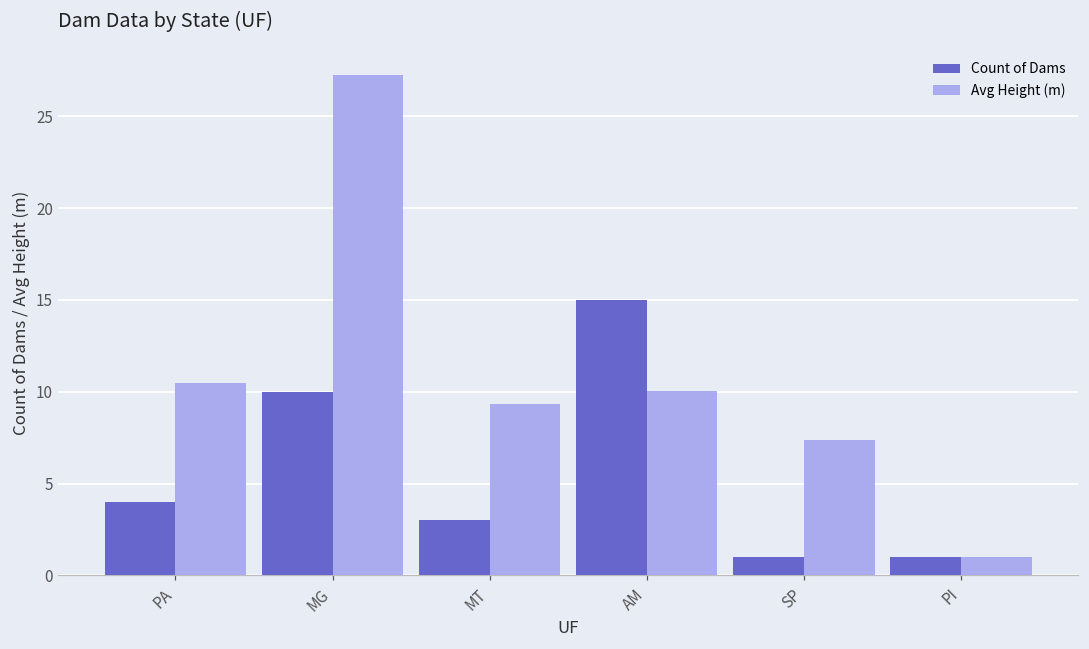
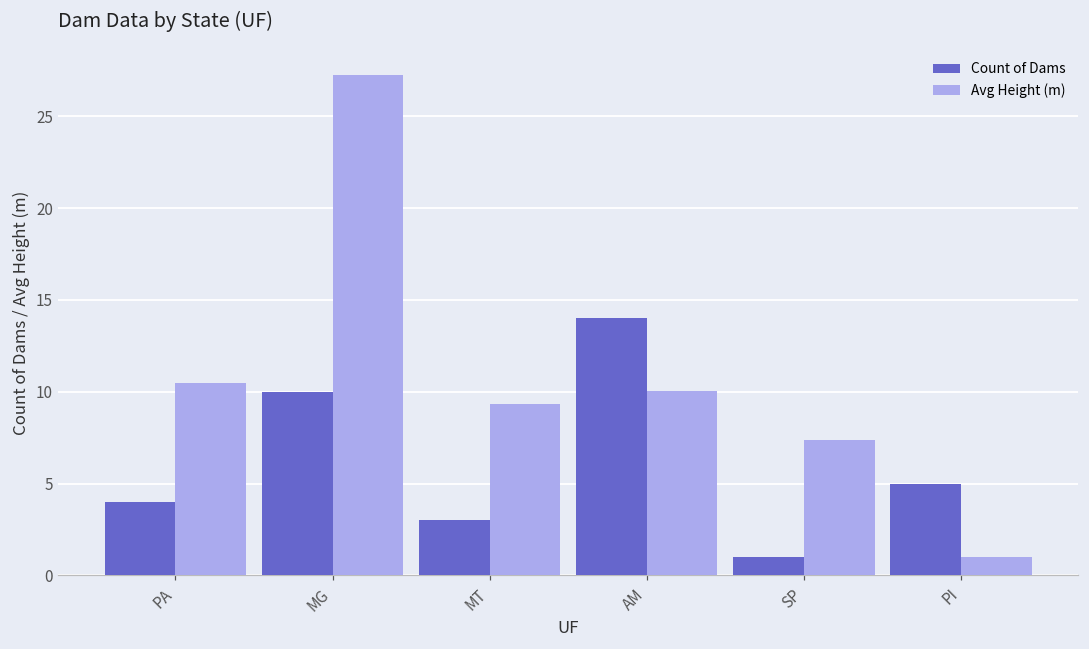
Count of Dams, AM: 15 -> 14
Count of Dams, PI: 1 -> 5
